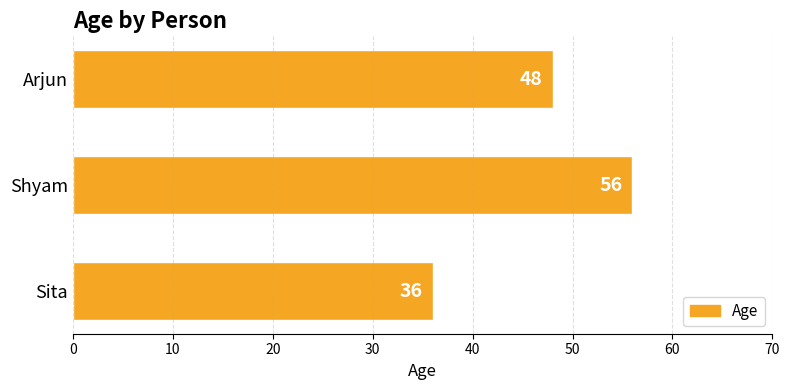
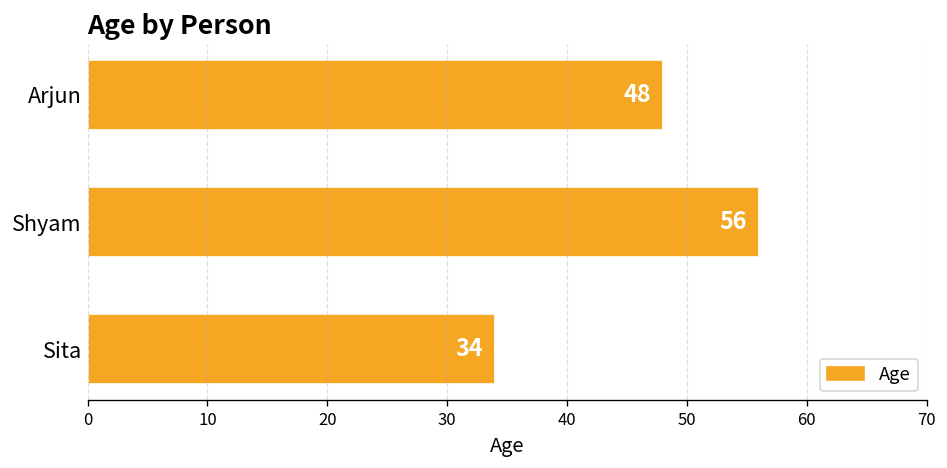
Sita: 36 -> 34
